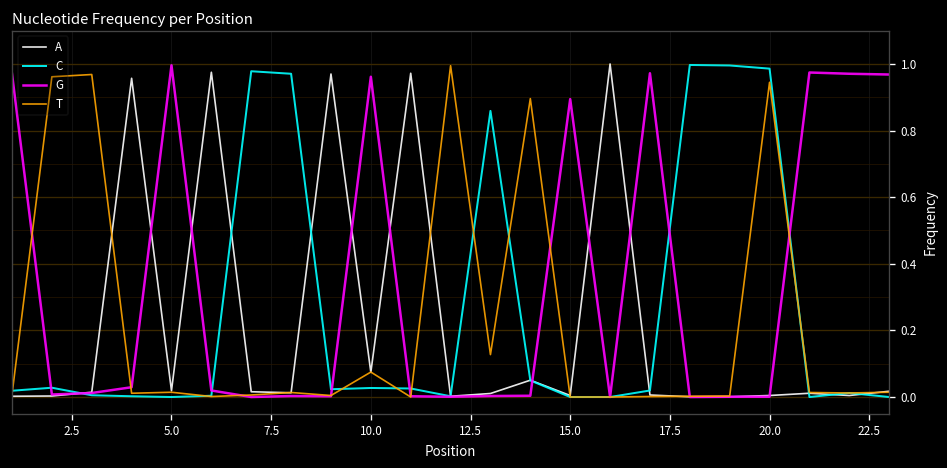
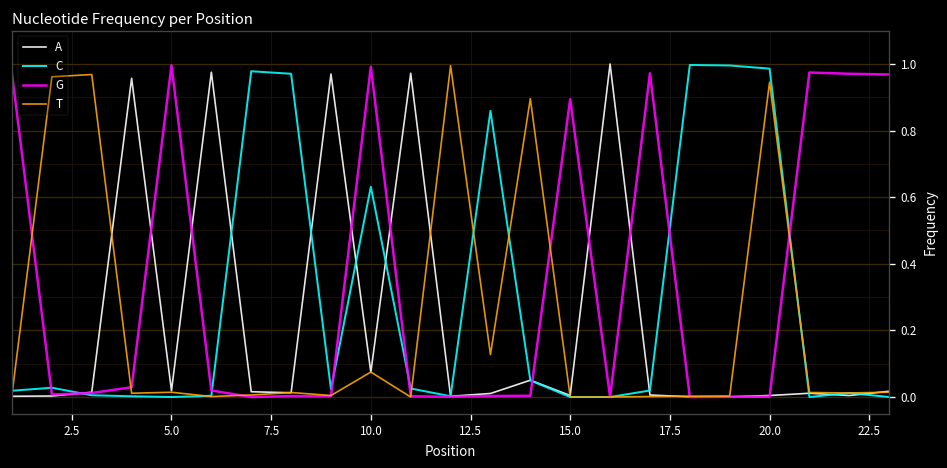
C, 10.0: 0.03 -> 0.63
G, 10.0: 0.96 -> 0.99
